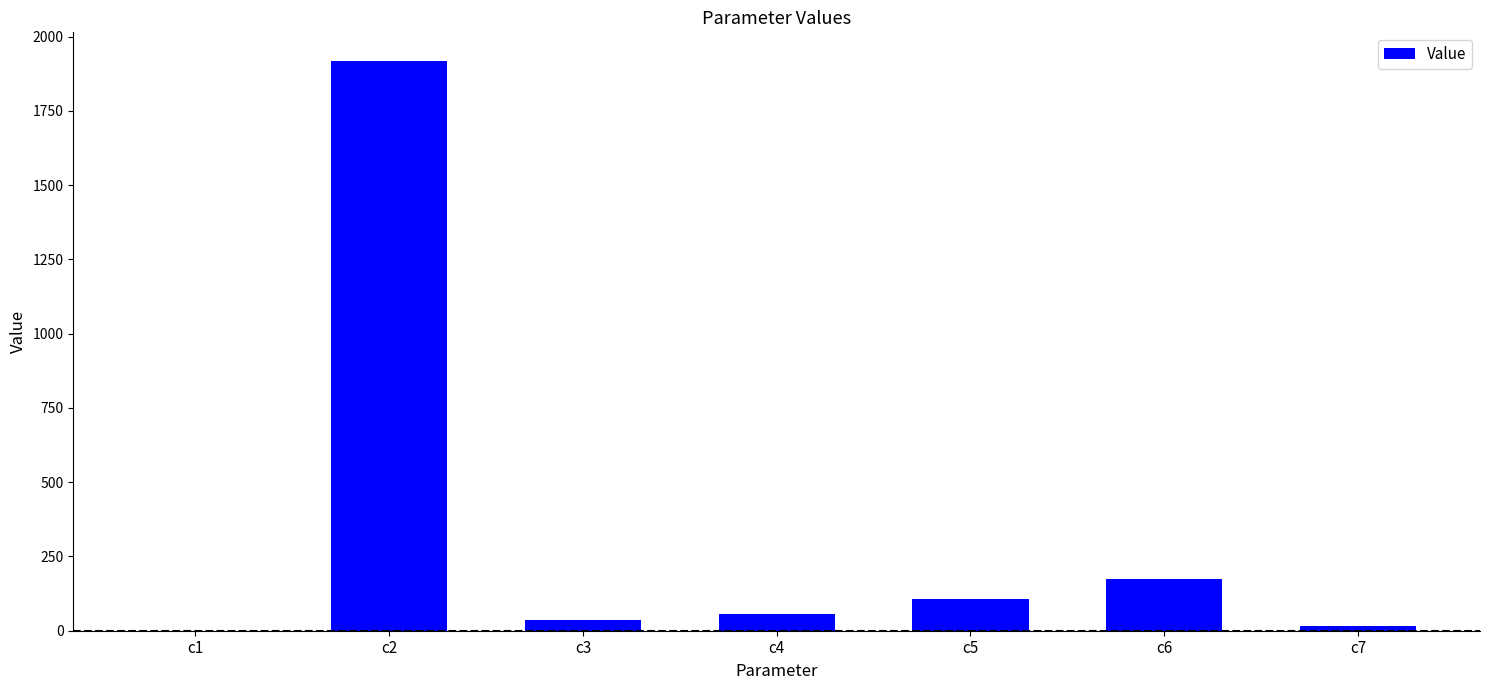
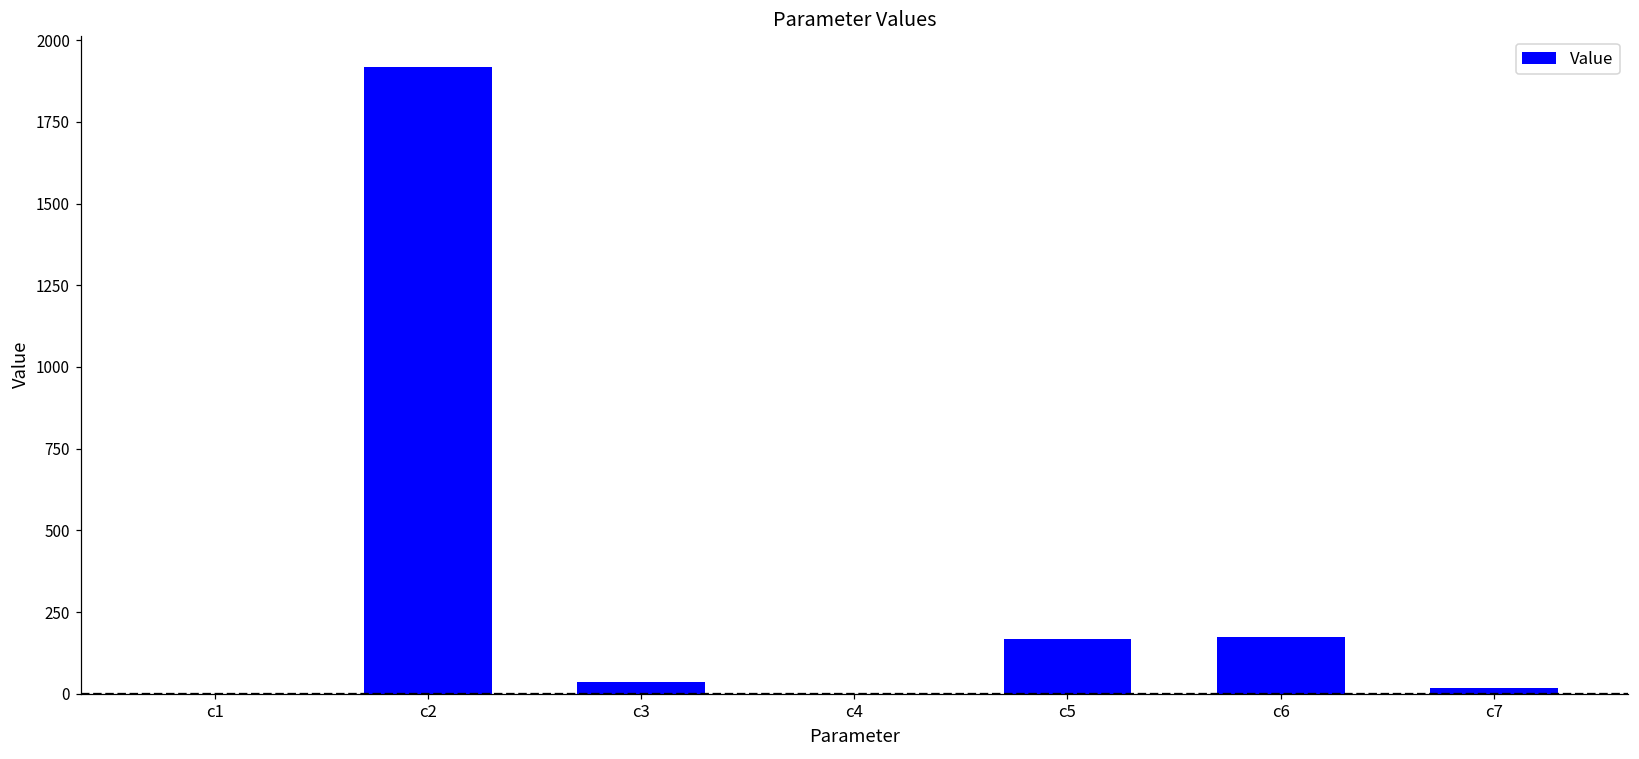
c4: 60 -> 0
c5: 110 -> 170
